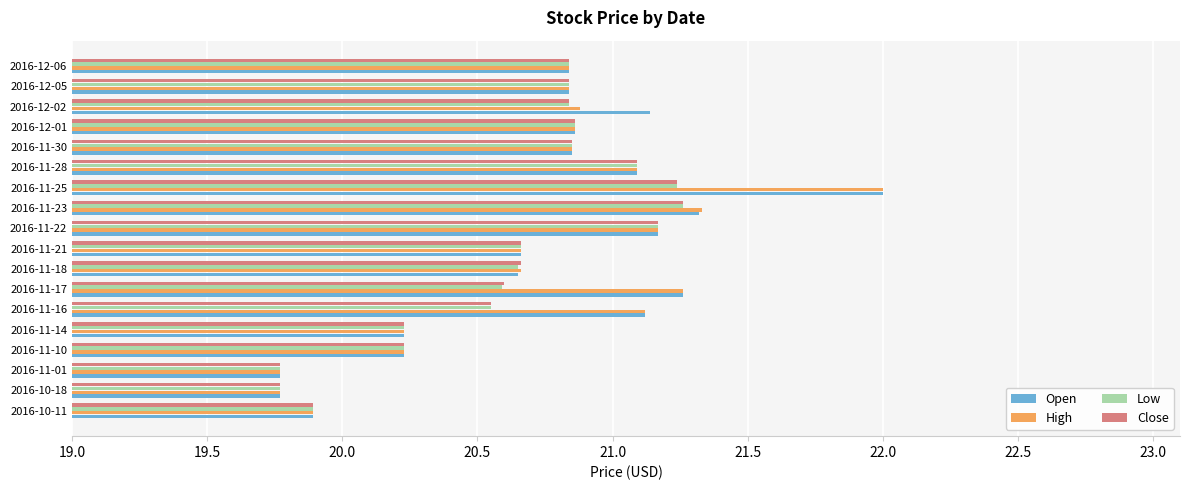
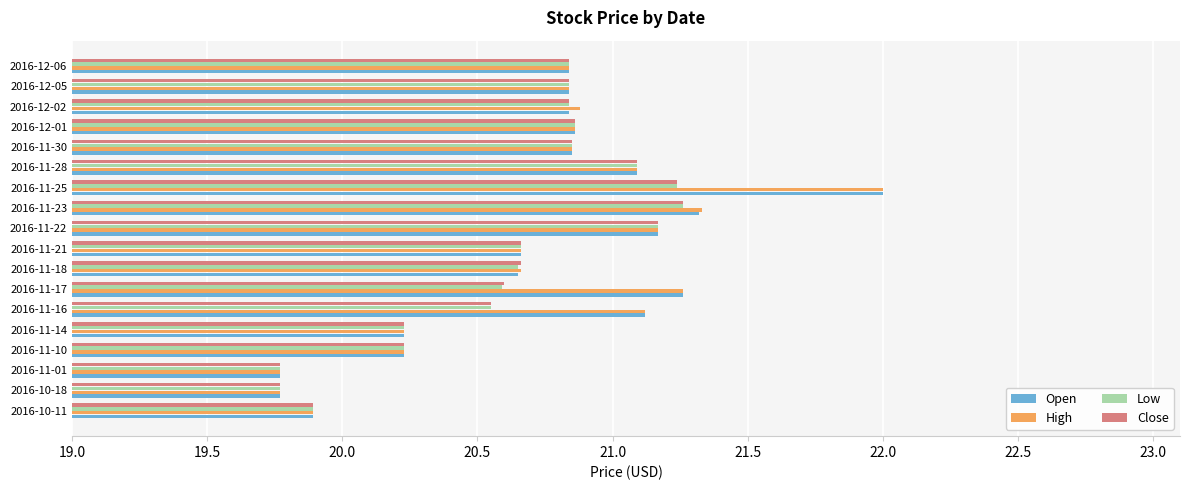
Open, 2016-12-02: 21.14 -> 20.84
